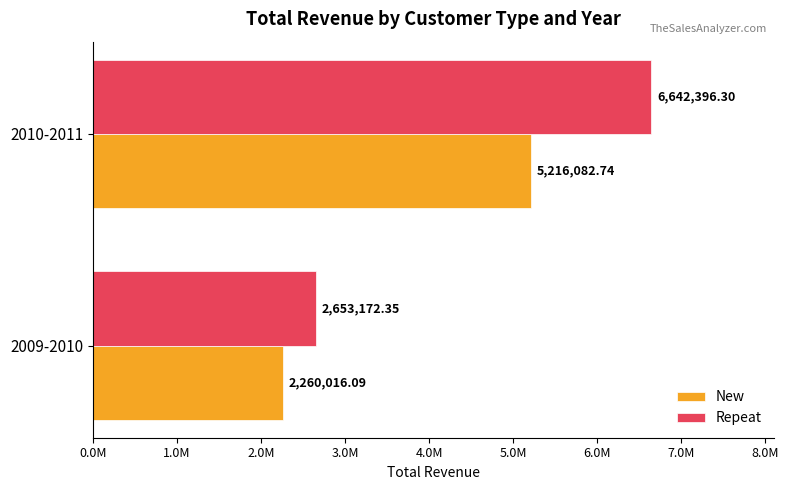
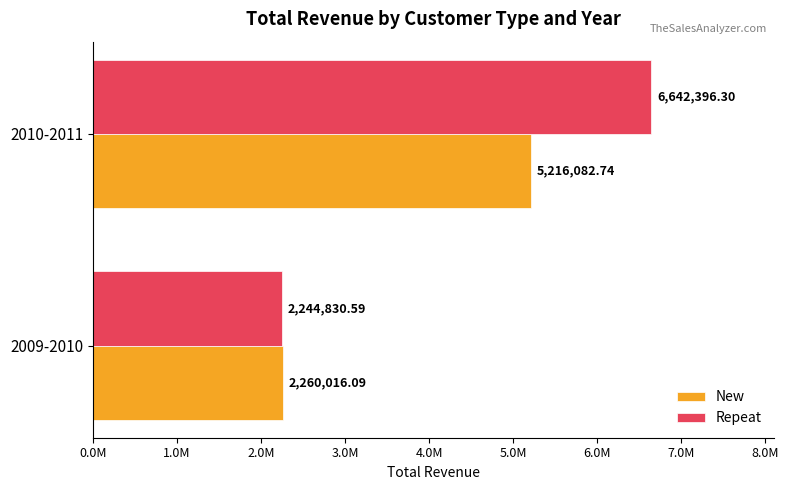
Repeat, 2009-2010: 2,653,172.35 -> 2,244,830.59
